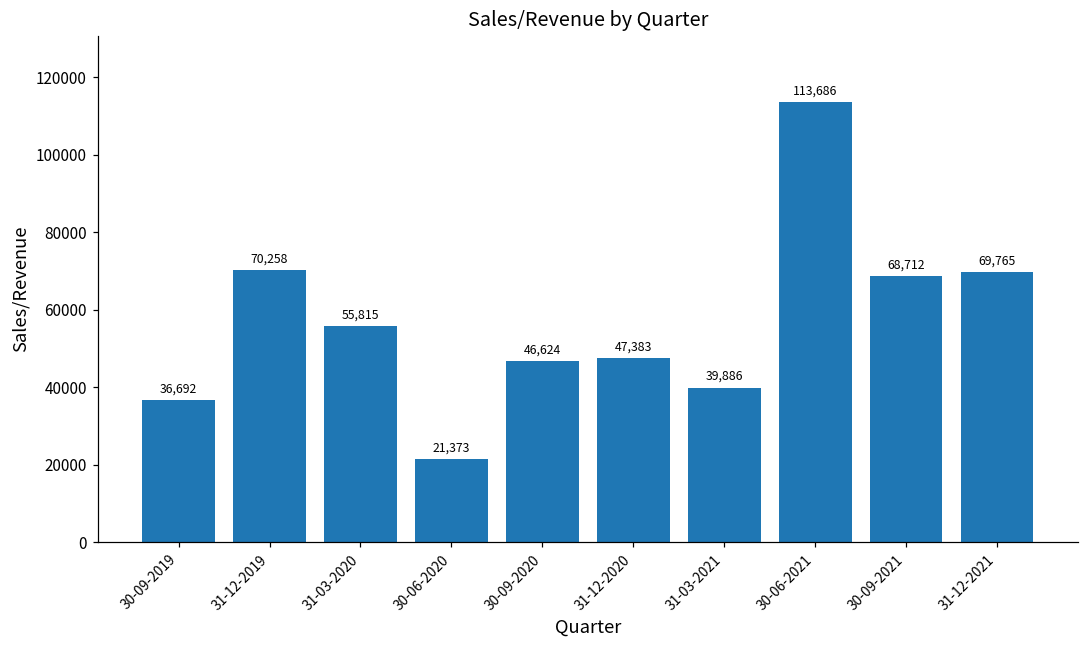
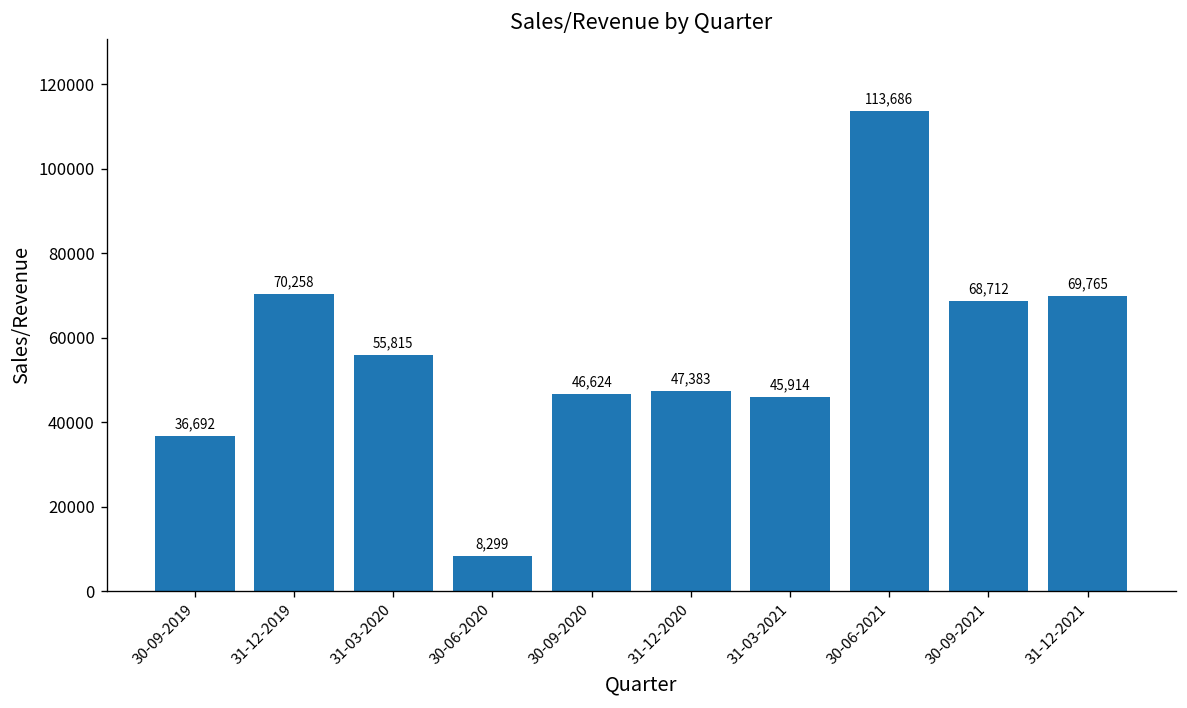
30-06-2020: 21,373 -> 8,299
31-03-2021: 39,886 -> 45,914
